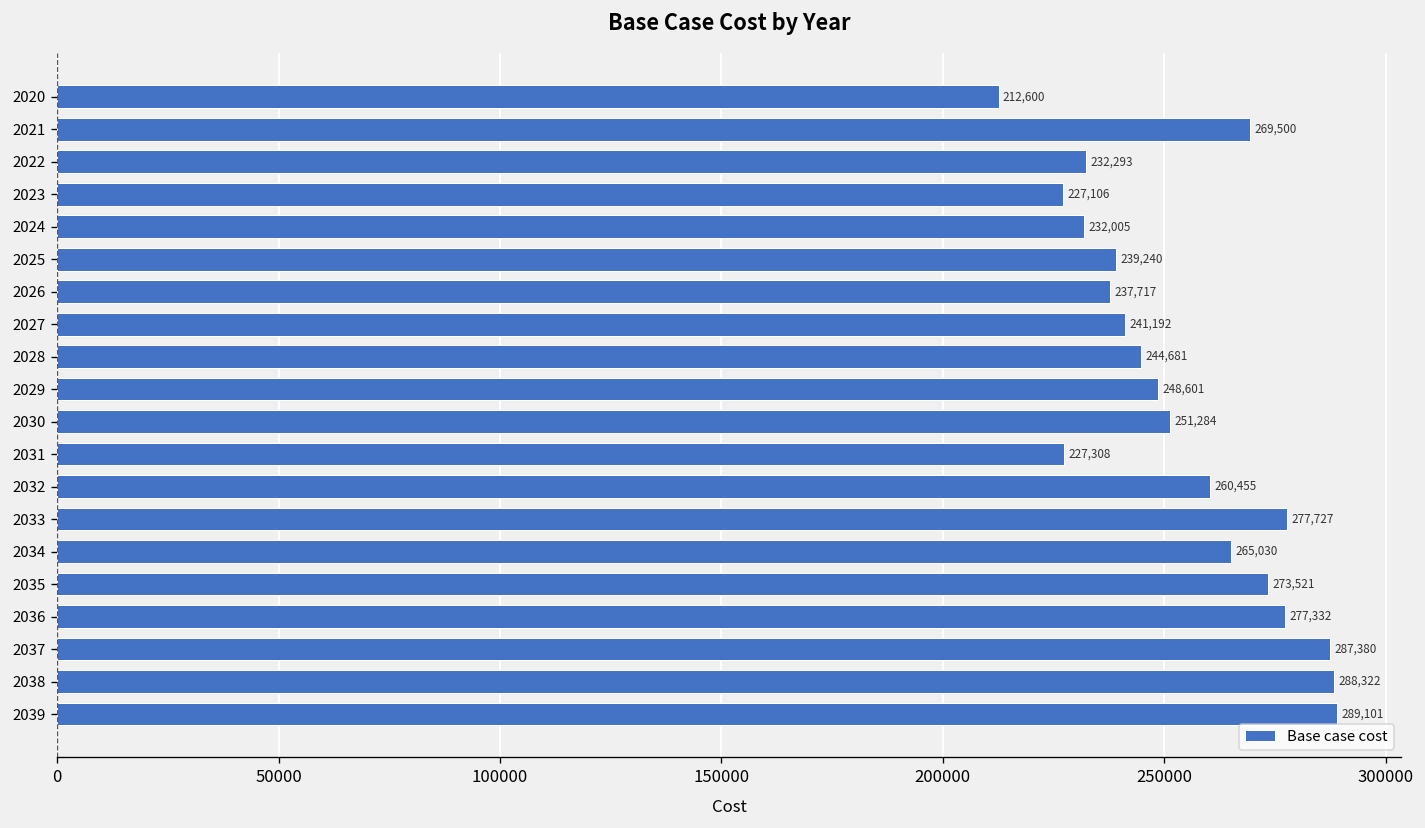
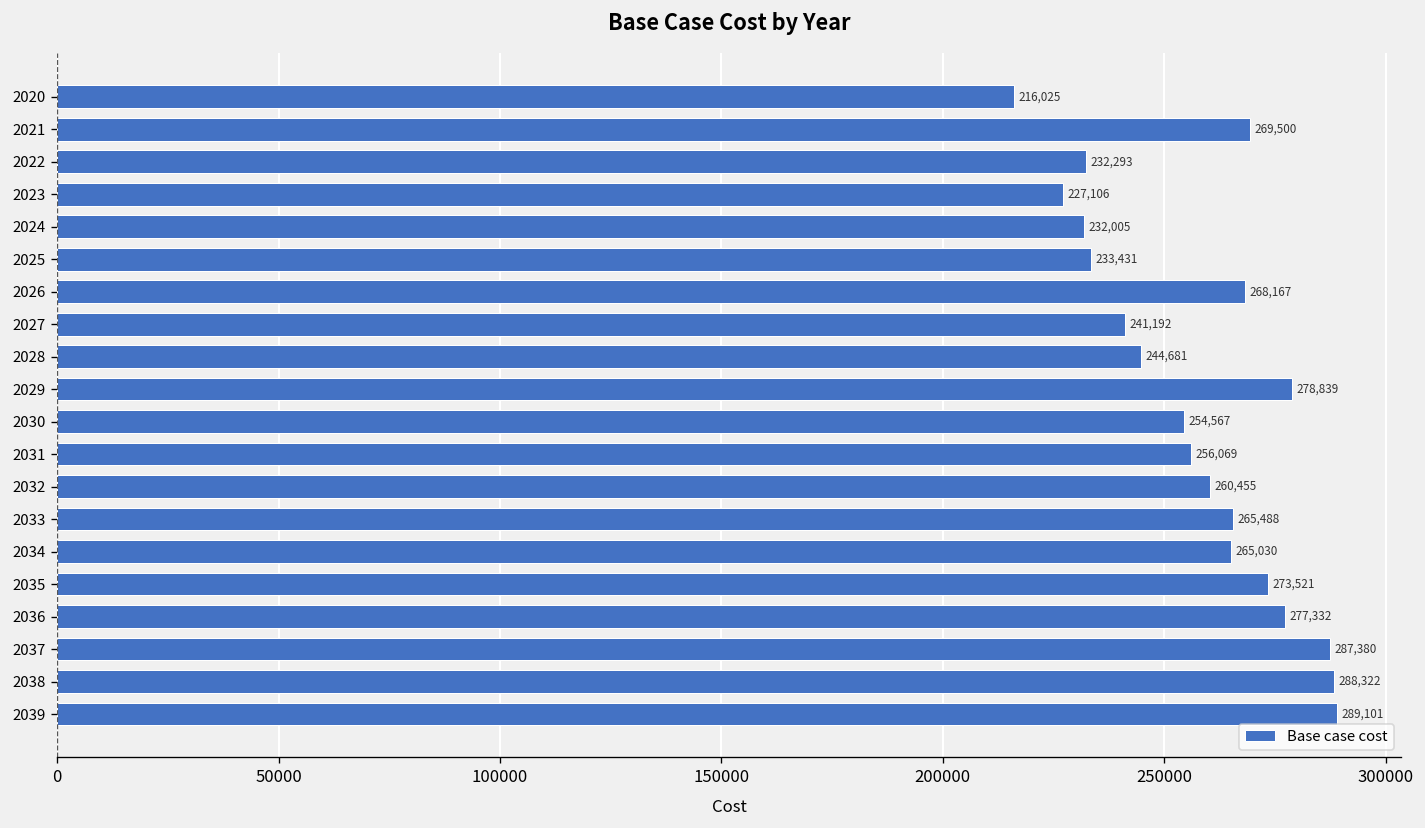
2020: 212,600 -> 216,025
2025: 239,240 -> 233,431
2026: 237,717 -> 268,167
2029: 248,601 -> 278,839
2030: 251,284 -> 254,567
2031: 227,308 -> 256,069
2033: 277,727 -> 265,488
